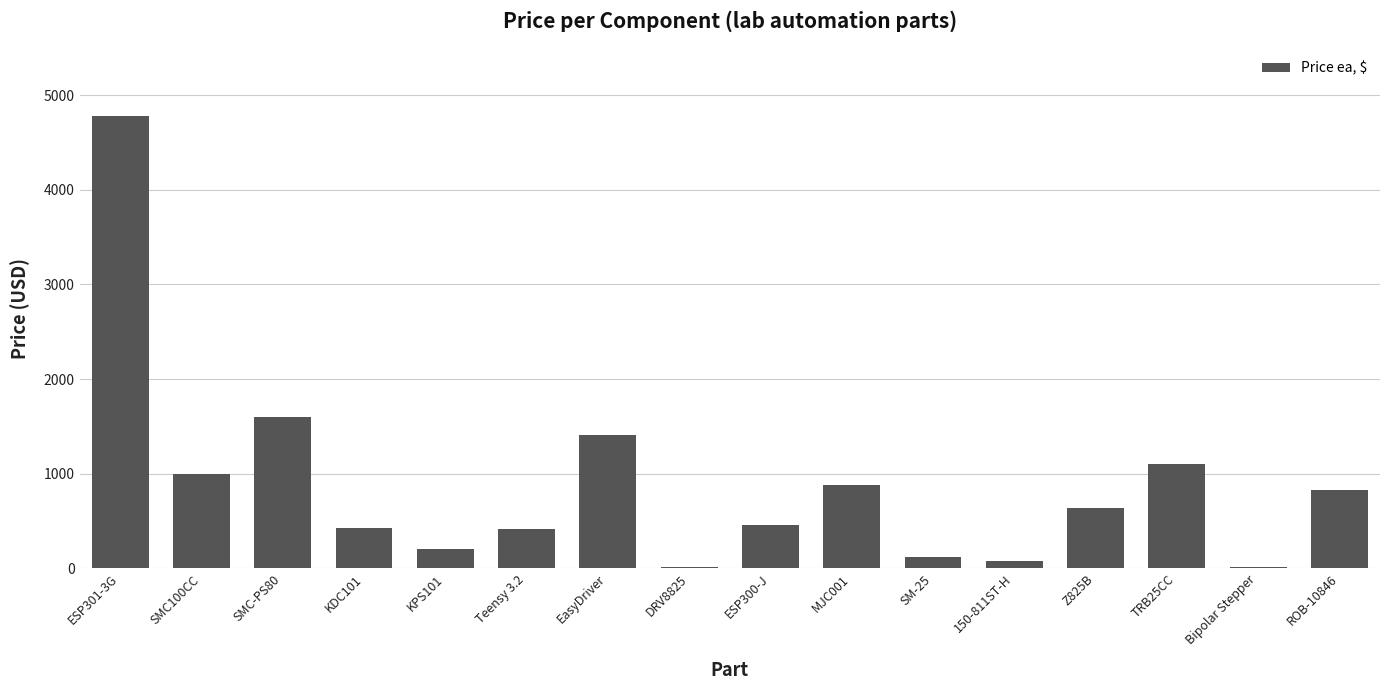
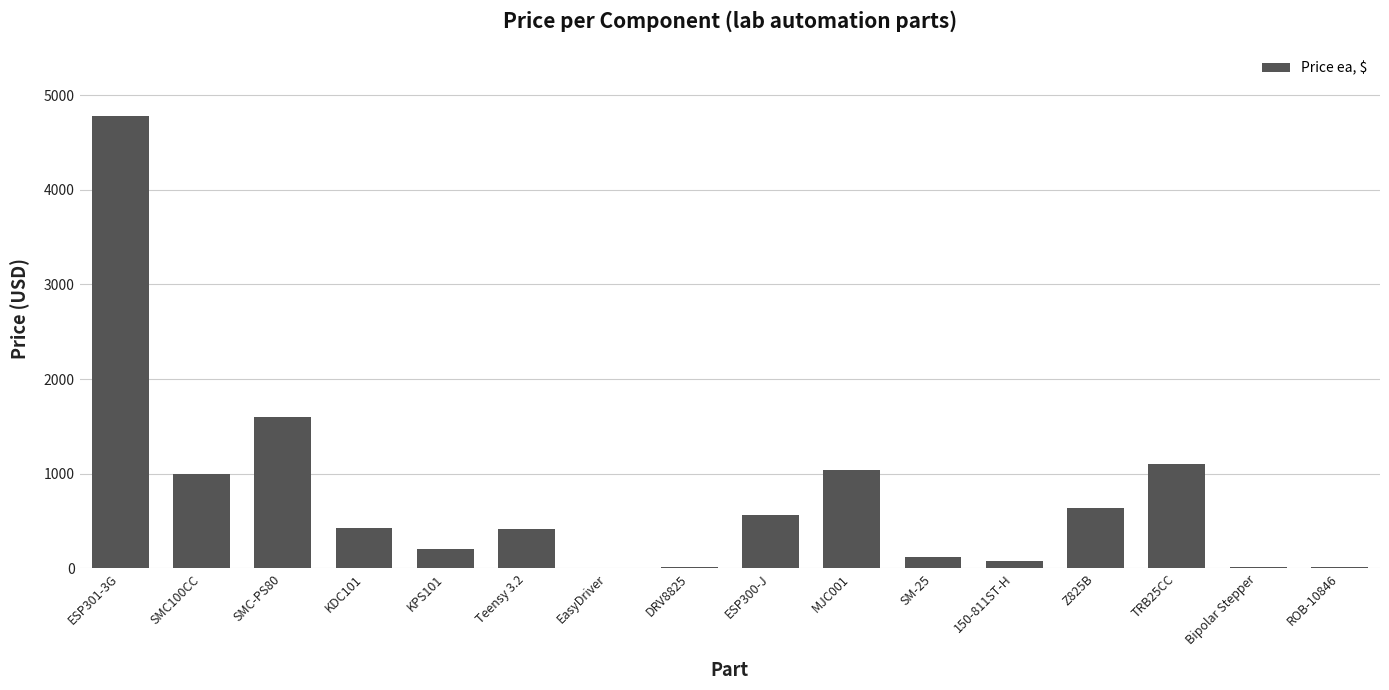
EasyDriver: 1400 -> 0
ESP300-J: 500 -> 600
MJC001: 900 -> 1000
ROB-10846: 800 -> 0
